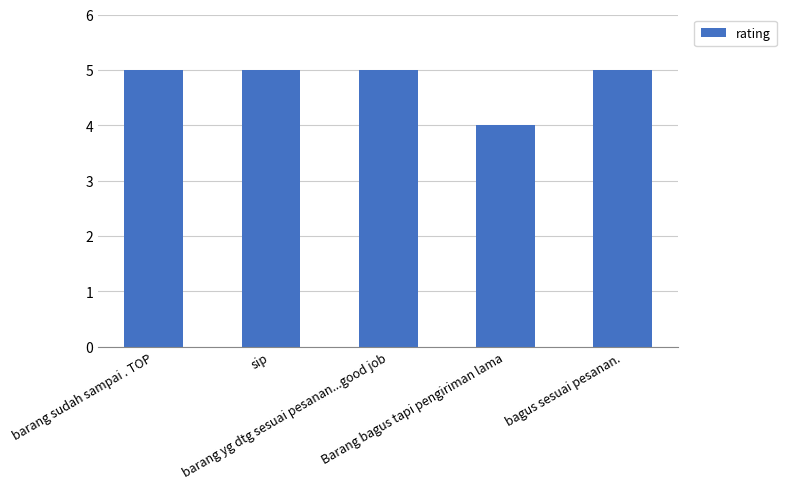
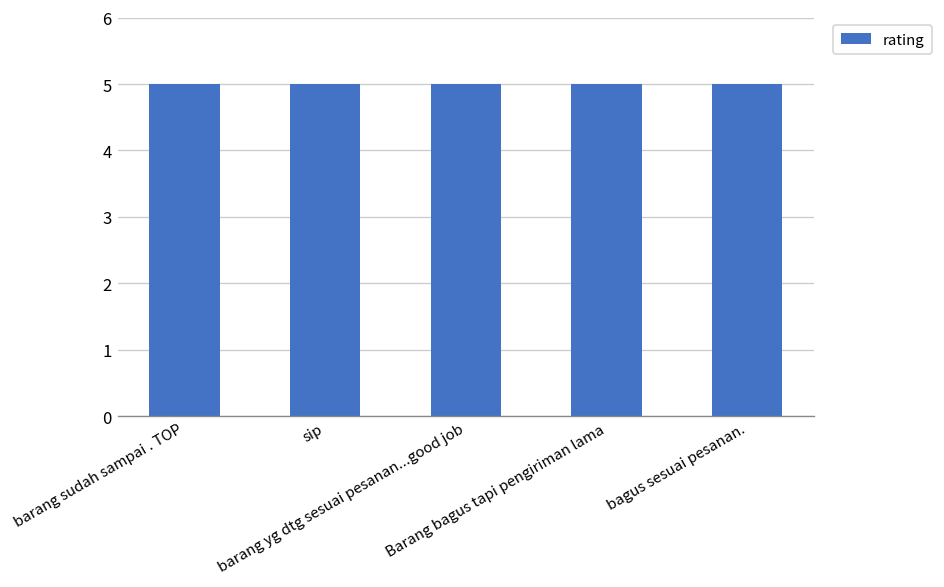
Barang bagus tapi pengiriman lama: 4 -> 5
